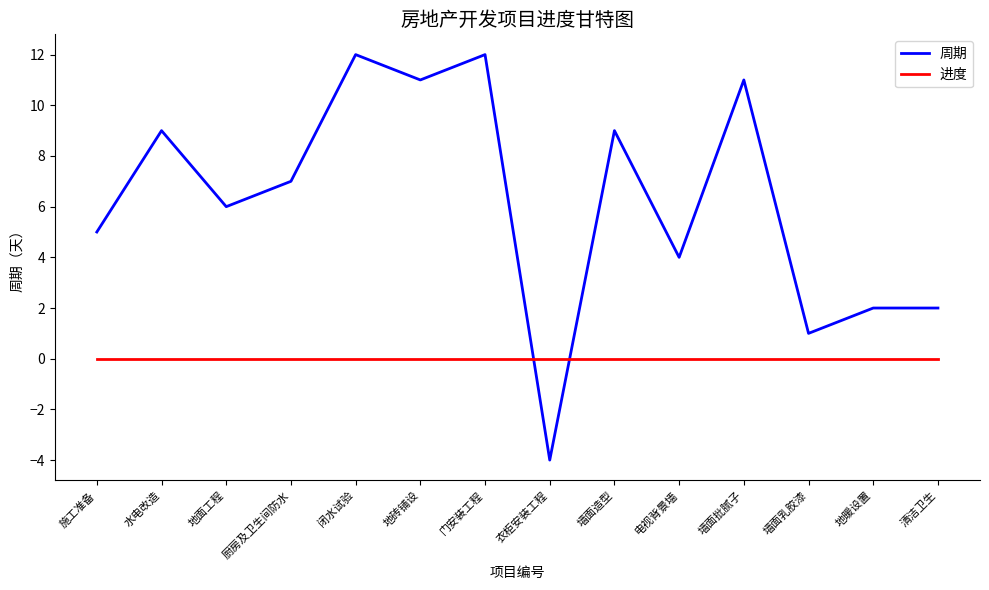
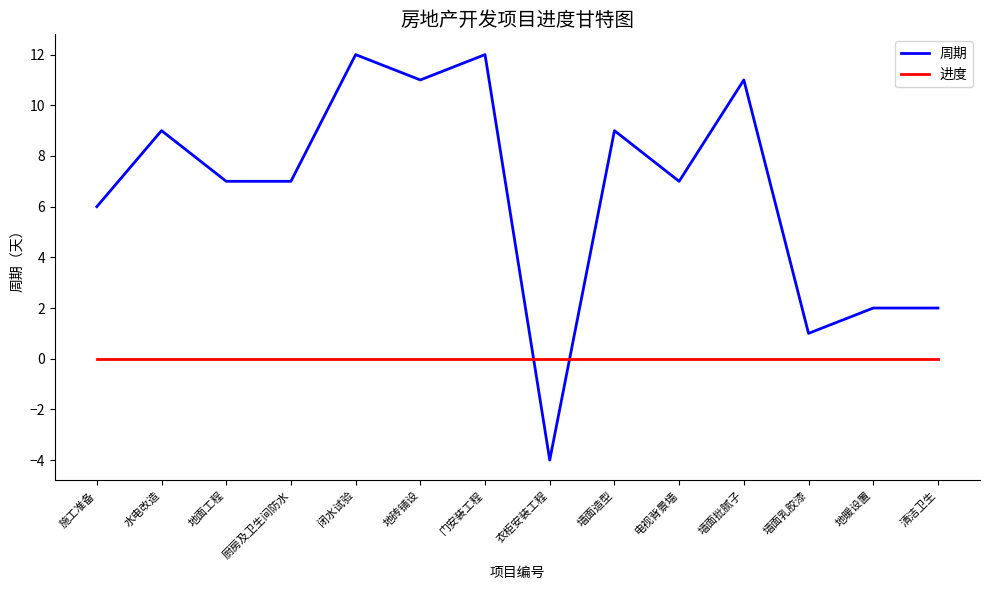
周期, 施工准备: 5 -> 6
周期, 地面工程: 6 -> 7
周期, 电视背景墙: 4 -> 7
